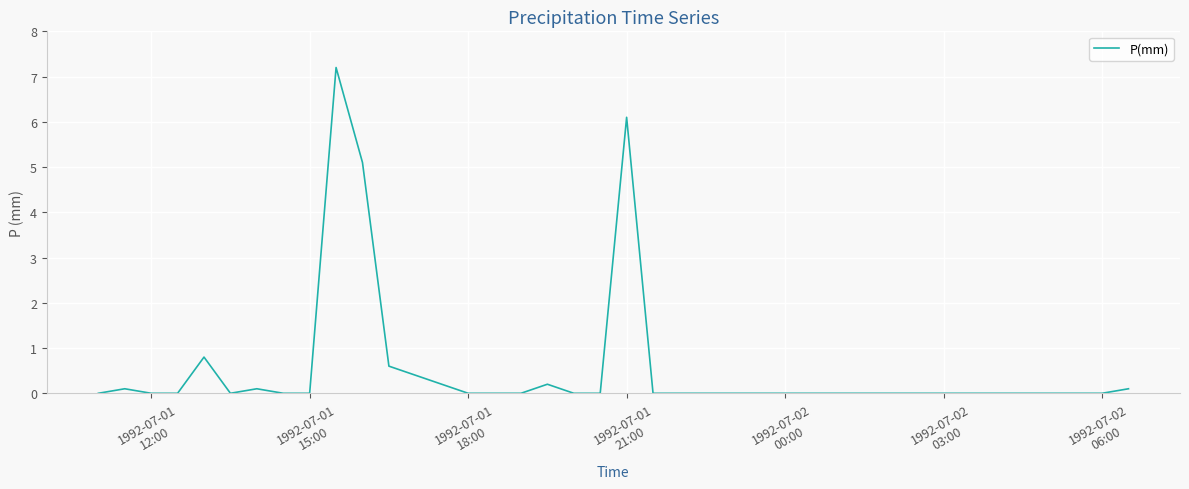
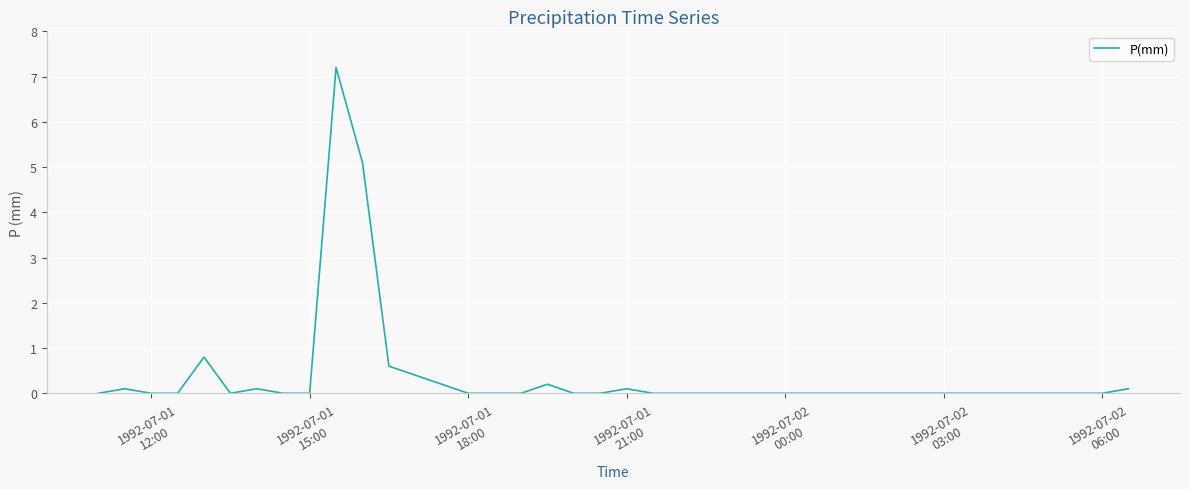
1992-07-01 21:00: 6.1 -> 0.1
